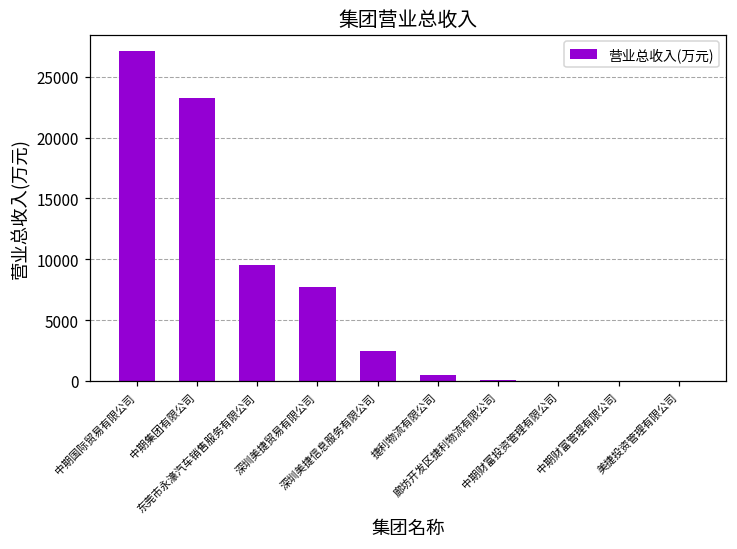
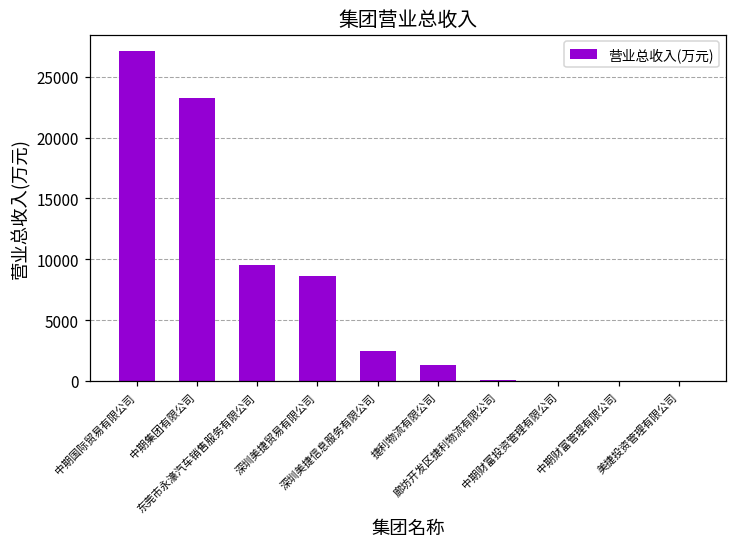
深圳美捷贸易有限公司: 7700 -> 8600
捷利物流有限公司: 500 -> 1300
